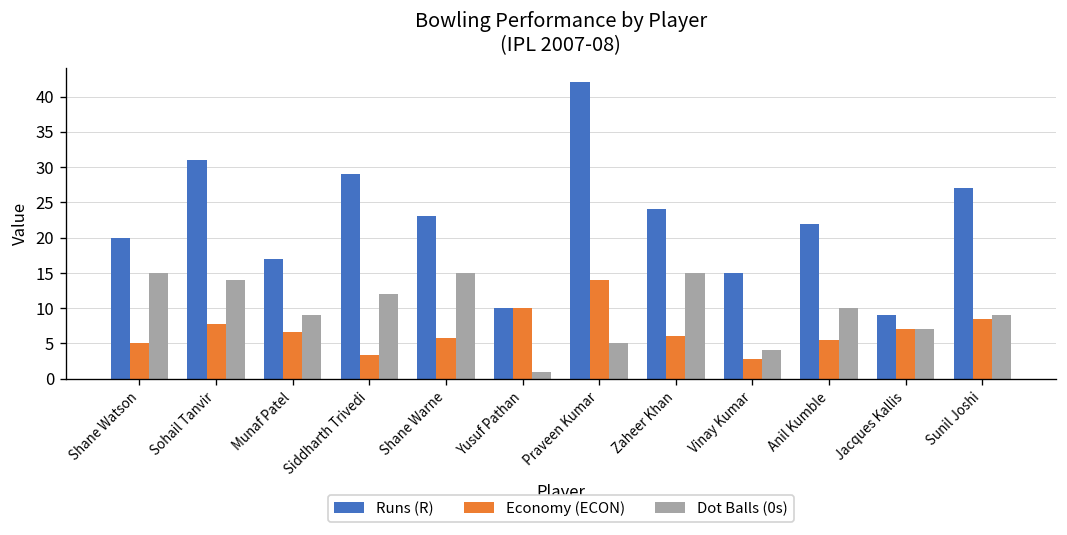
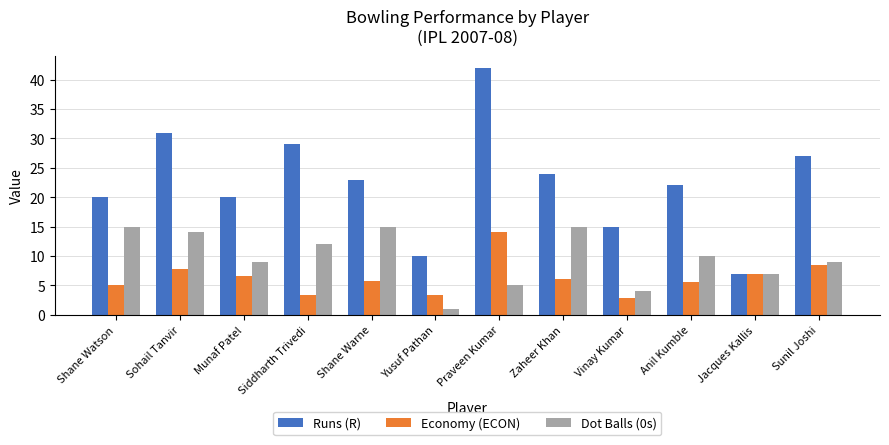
Runs (R), Munaf Patel: 17 -> 20
Economy (ECON), Yusuf Pathan: 10 -> 3
Runs (R), Jacques Kallis: 9 -> 7
